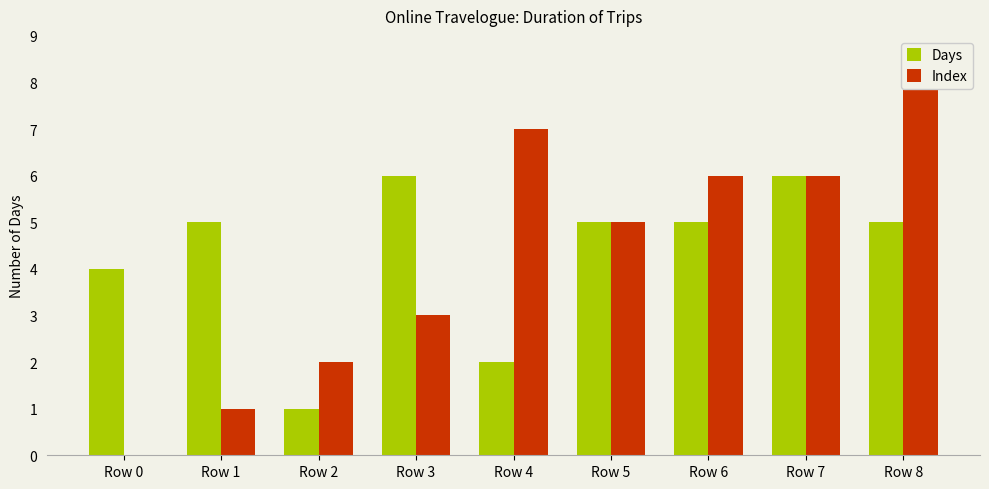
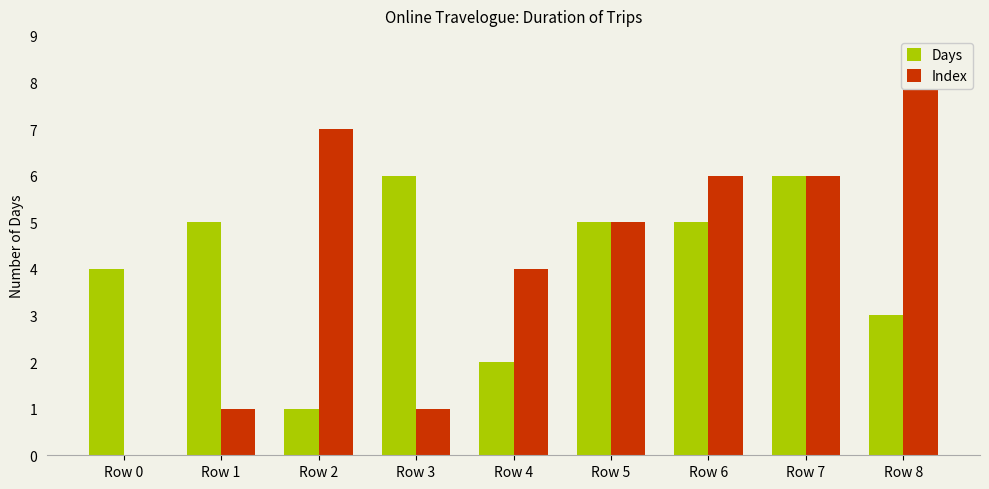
Index, Row 2: 2 -> 7
Index, Row 3: 3 -> 1
Index, Row 4: 7 -> 4
Days, Row 8: 5 -> 3
